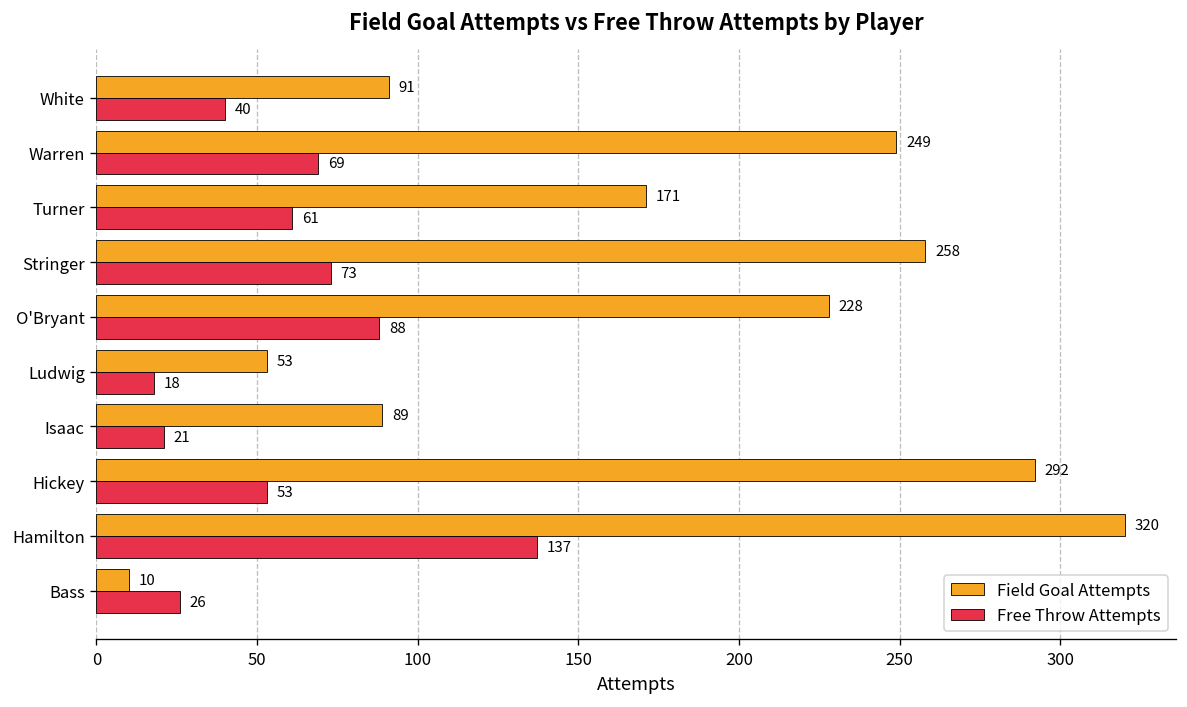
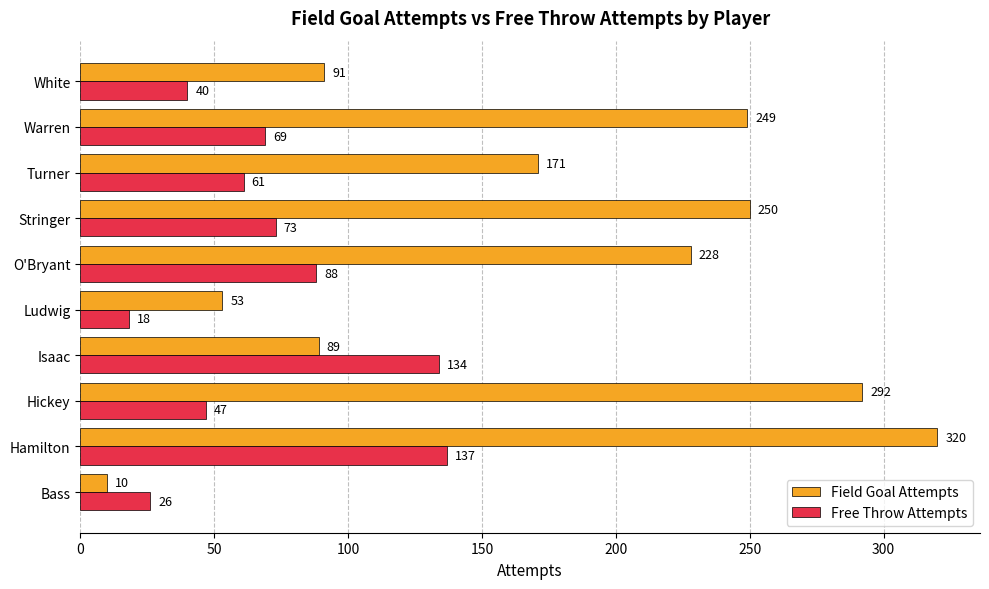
Field Goal Attempts, Stringer: 258 -> 250
Free Throw Attempts, Isaac: 21 -> 134
Free Throw Attempts, Hickey: 53 -> 47
